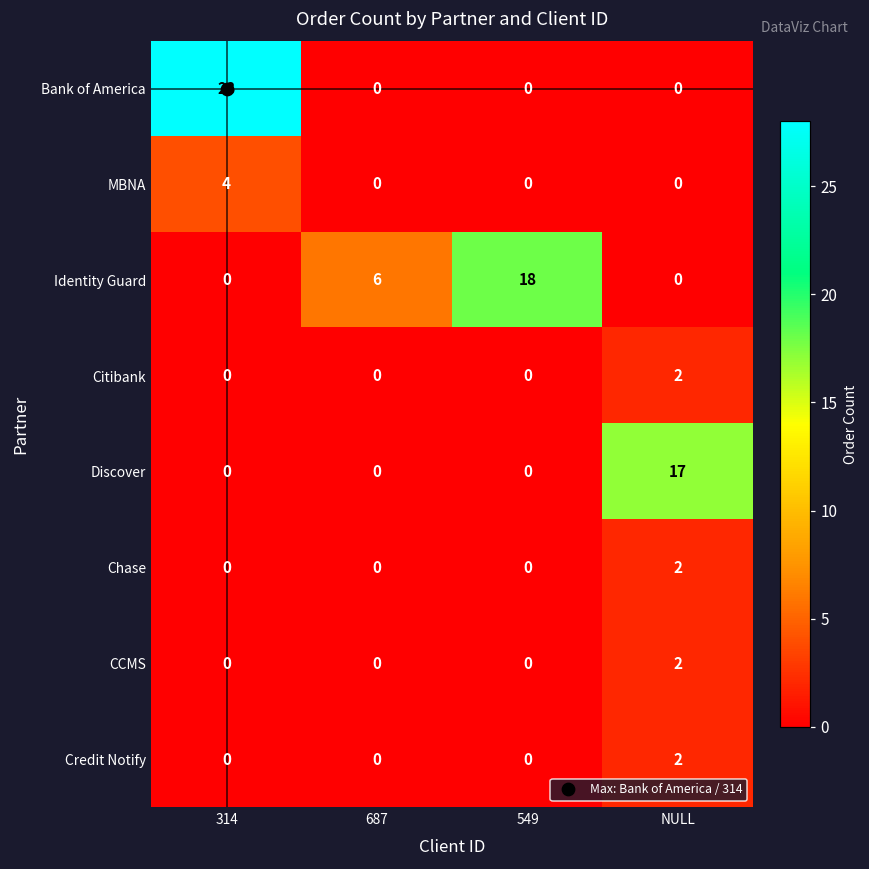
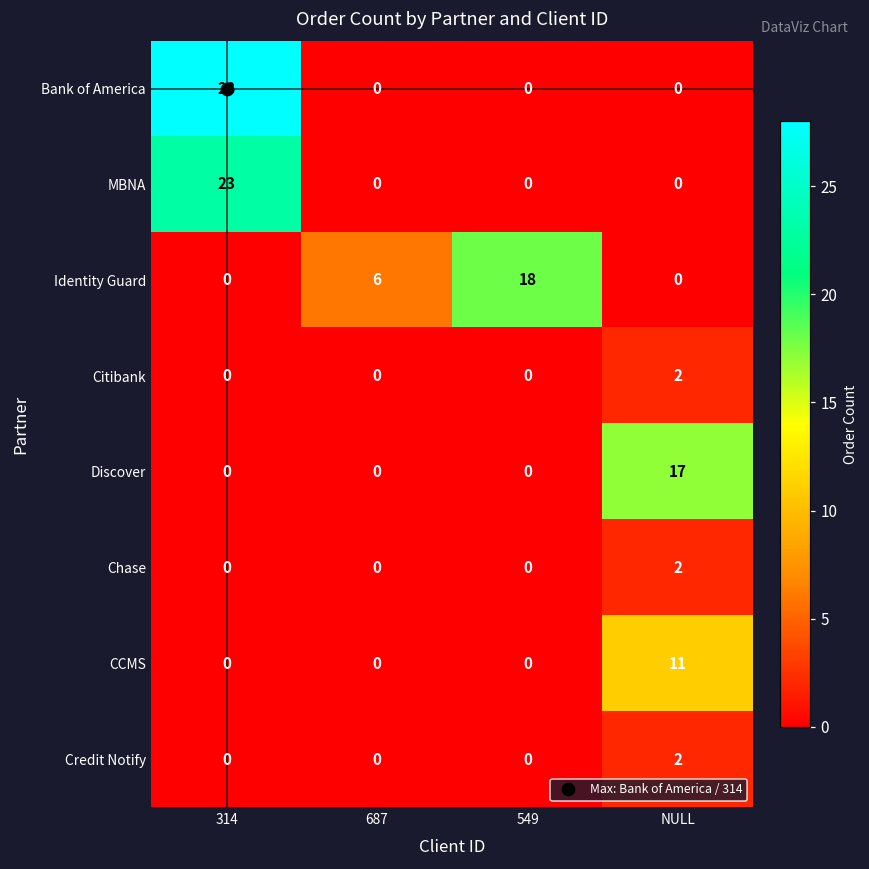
MBNA, 314: 4 -> 23
CCMS, NULL: 2 -> 11
